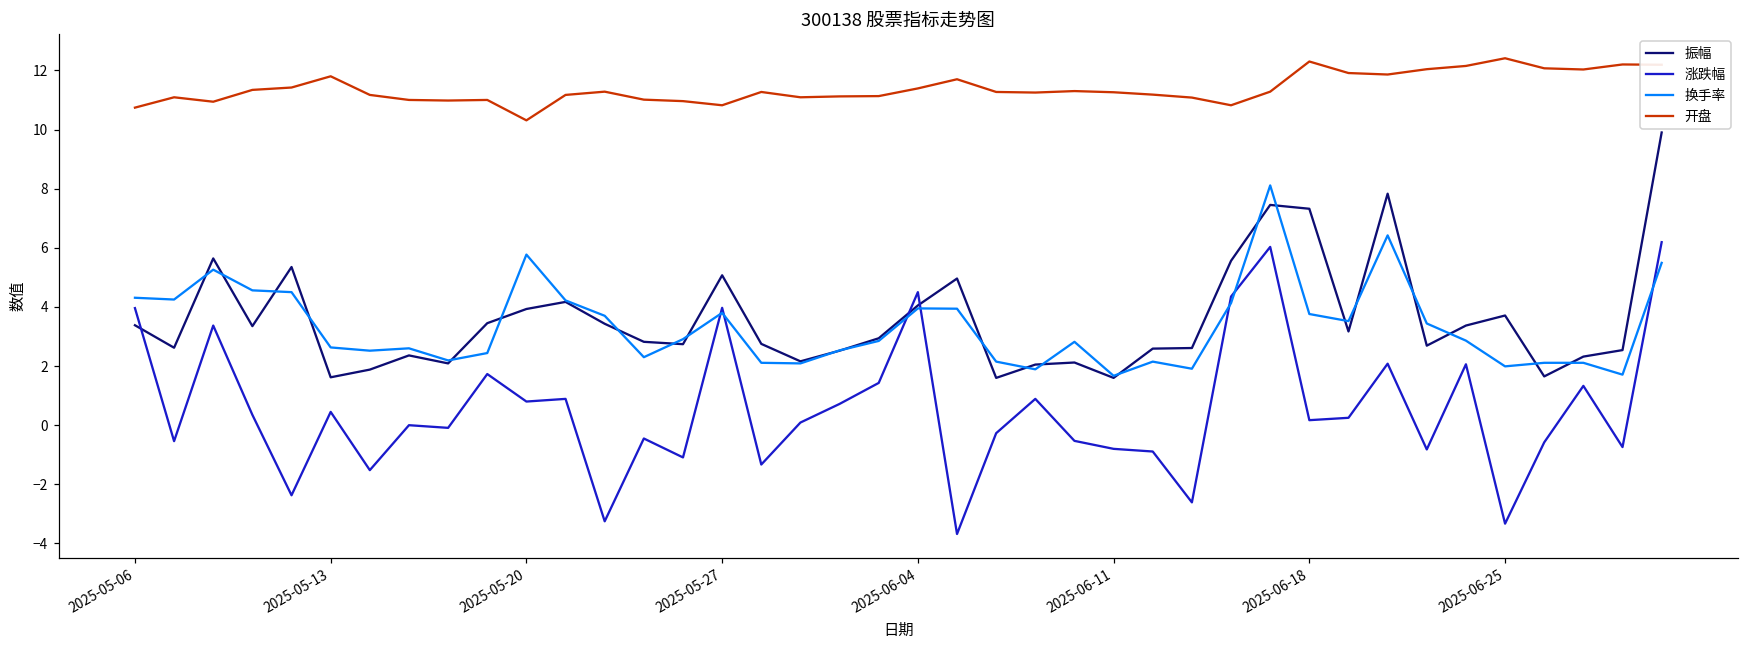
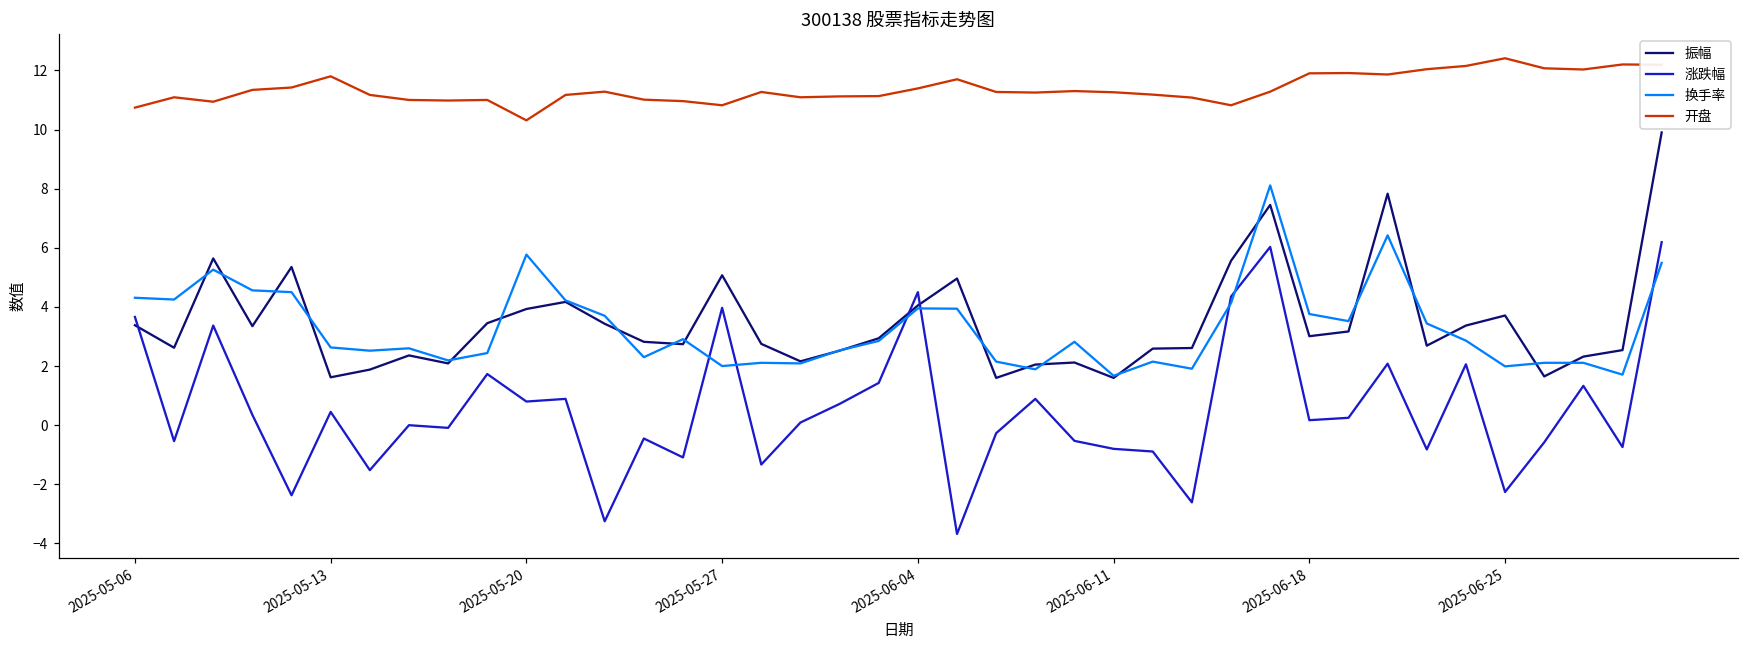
涨跌幅, 2025-05-06: 4.0 -> 3.7
换手率, 2025-05-27: 3.8 -> 2.0
振幅, 2025-06-18: 7.3 -> 3.0
开盘, 2025-06-18: 12.3 -> 11.9
涨跌幅, 2025-06-25: -3.3 -> -2.3
